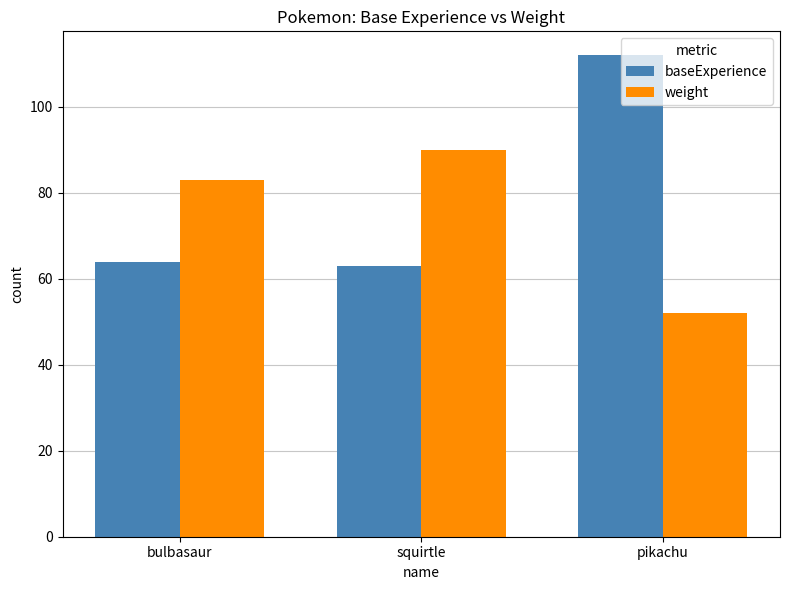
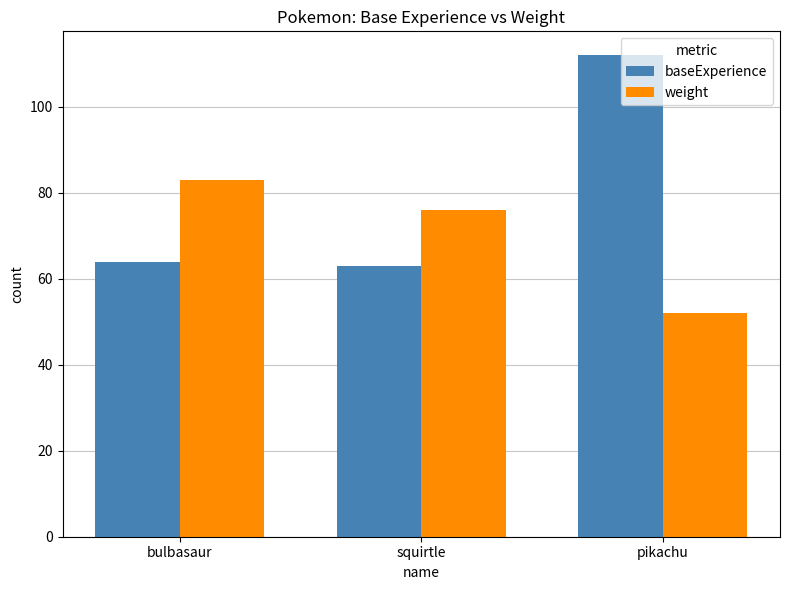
weight, squirtle: 90 -> 76
